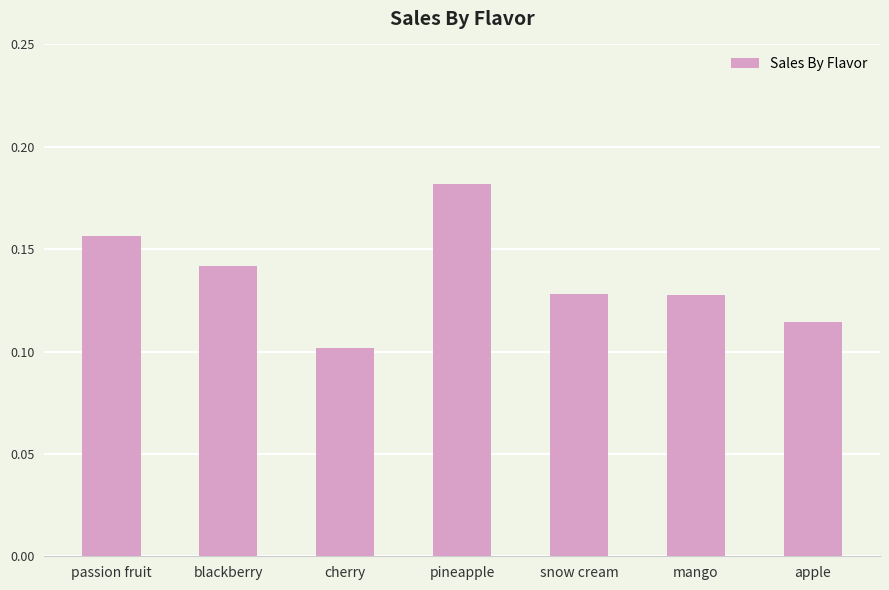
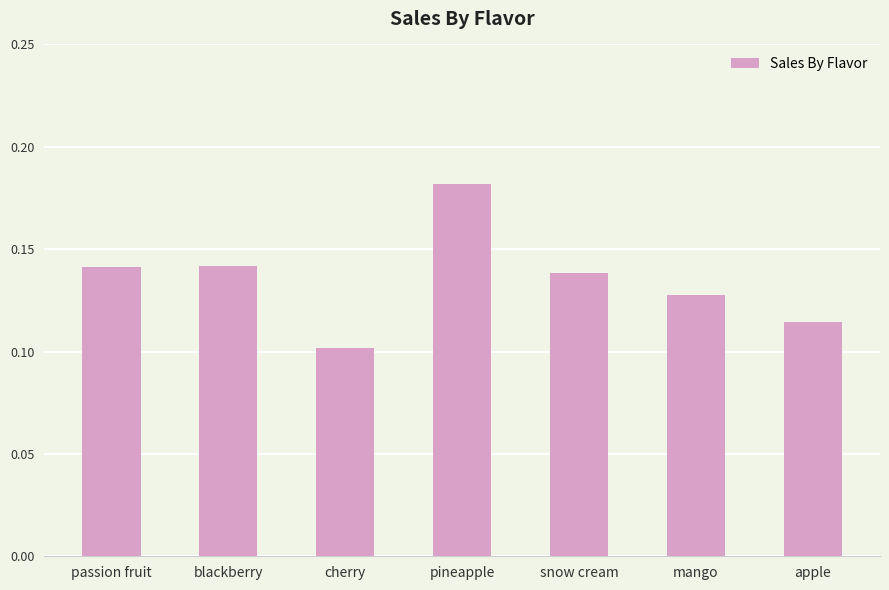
passion fruit: 0.156 -> 0.141
snow cream: 0.128 -> 0.138
